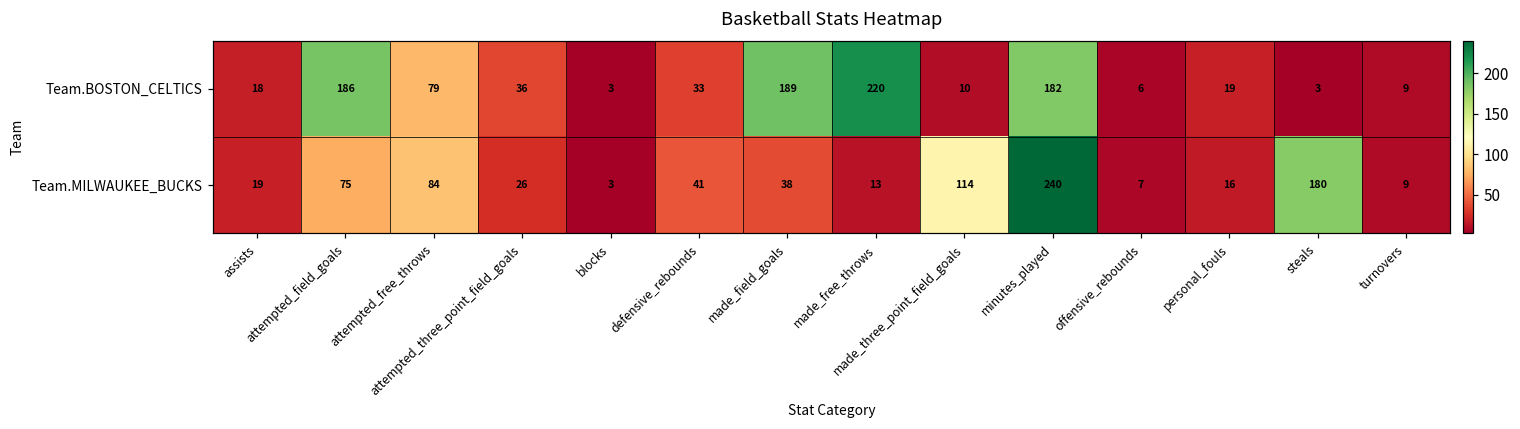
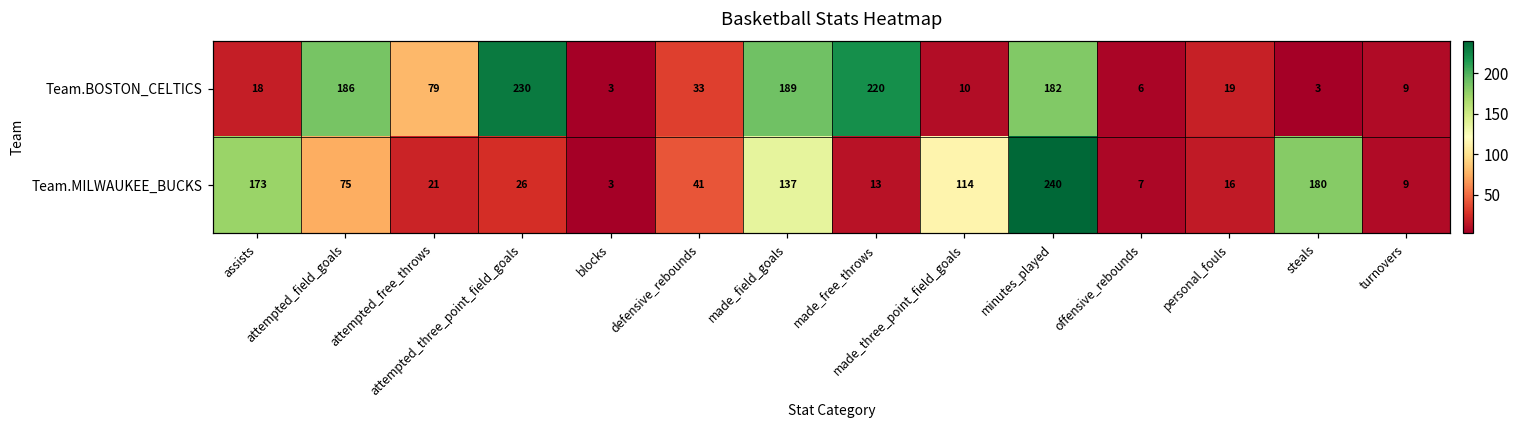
Team.BOSTON_CELTICS, attempted_three_point_field_goals: 36 -> 230
Team.MILWAUKEE_BUCKS, assists: 19 -> 173
Team.MILWAUKEE_BUCKS, attempted_free_throws: 84 -> 21
Team.MILWAUKEE_BUCKS, made_field_goals: 38 -> 137
